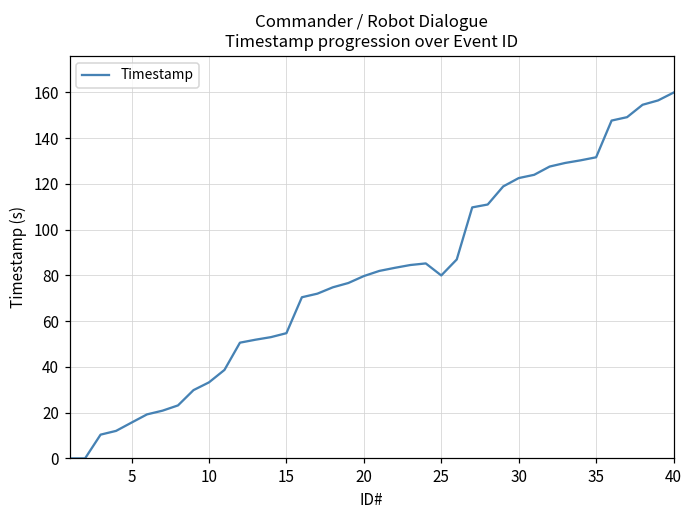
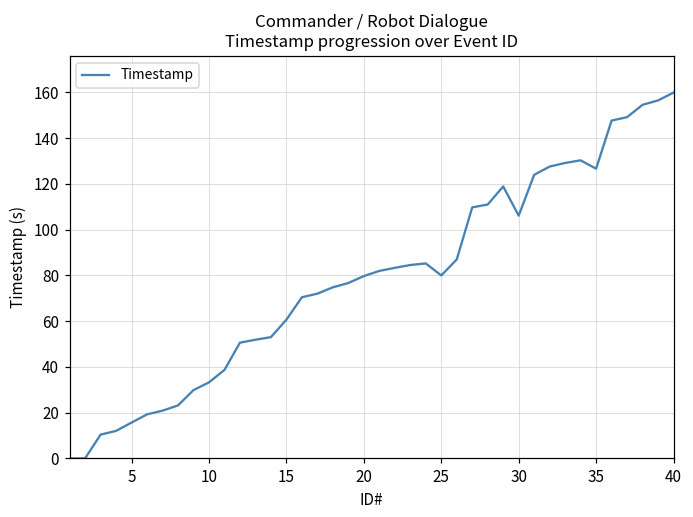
15: 55 -> 61
30: 123 -> 106
35: 132 -> 127
